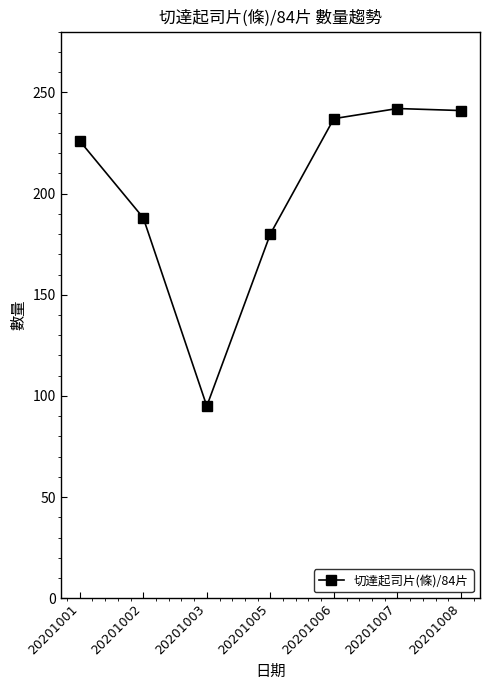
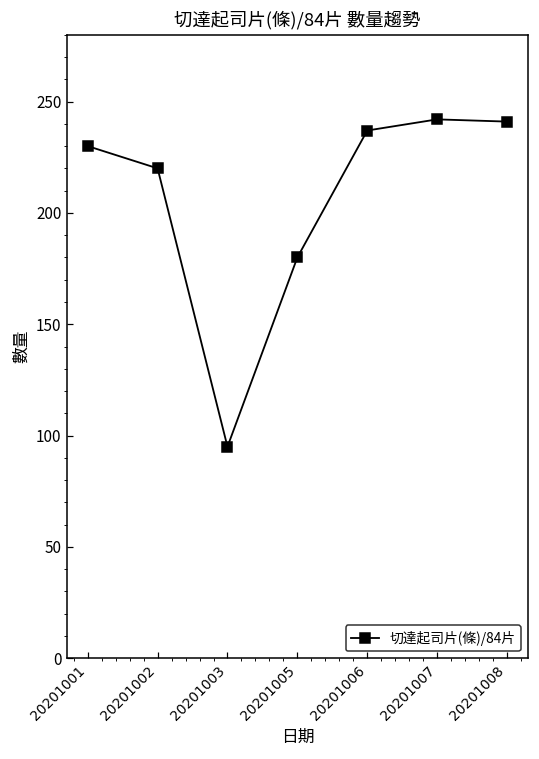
20201001: 226 -> 230
20201002: 188 -> 220
